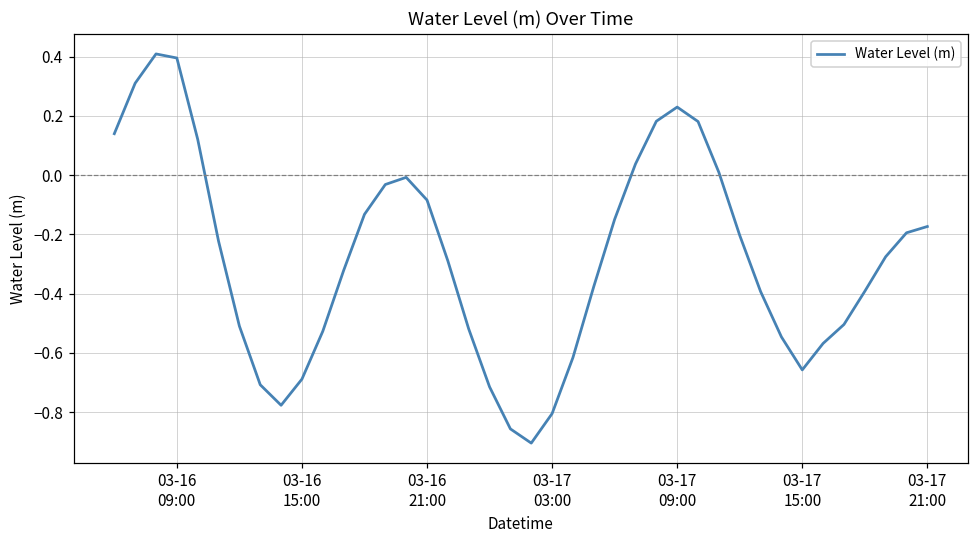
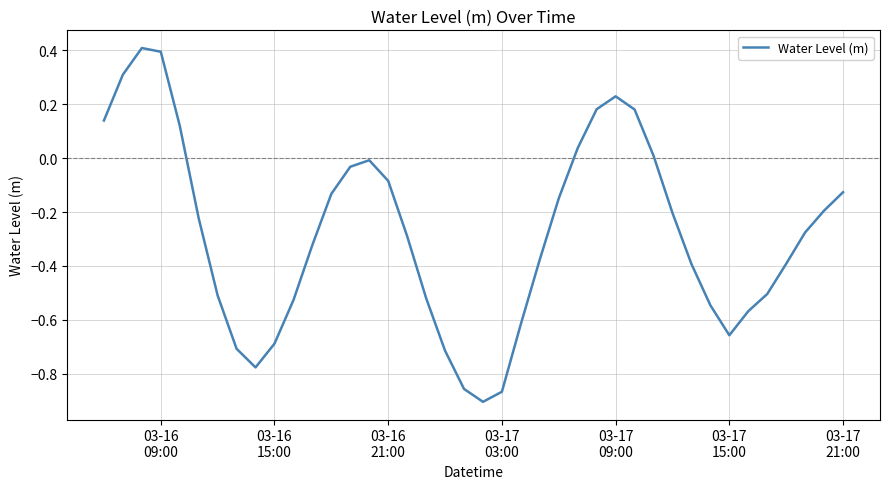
03-17 03:00: -0.80 -> -0.87
03-17 21:00: -0.17 -> -0.13
